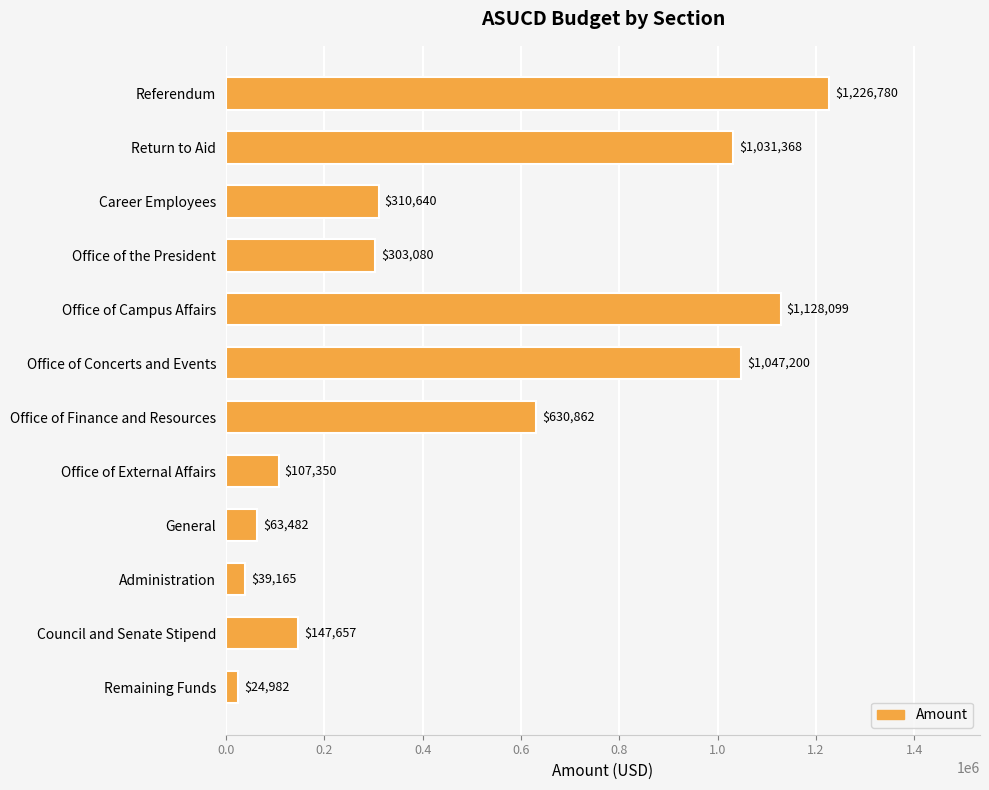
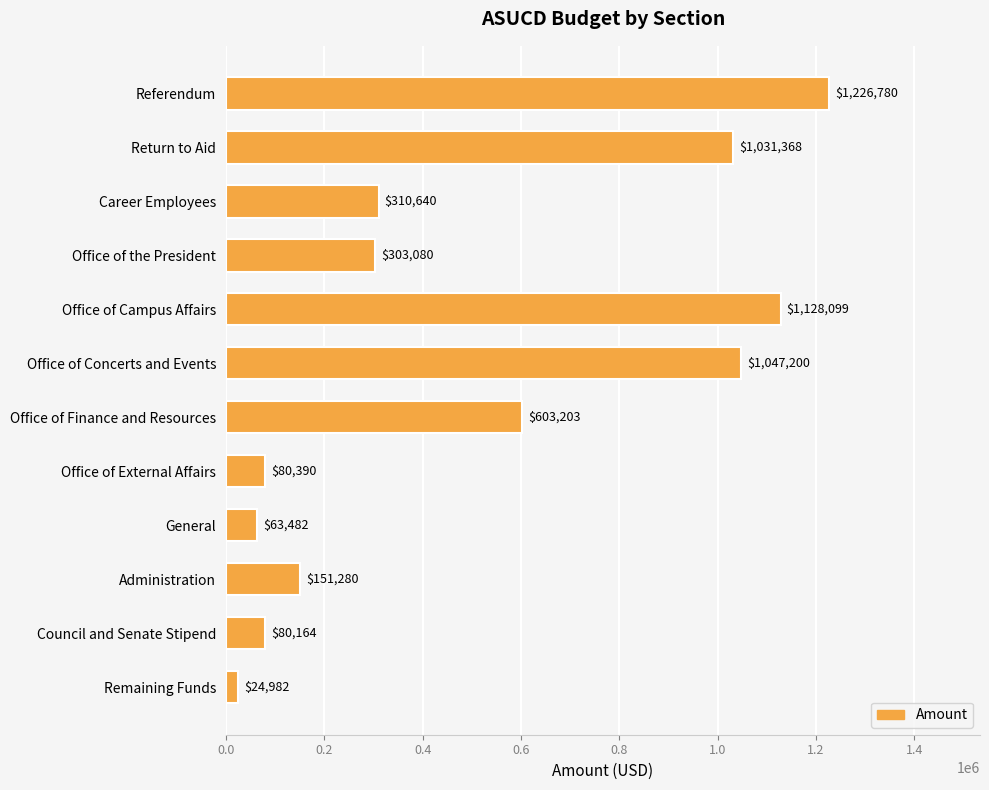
Office of Finance and Resources: $630,862 -> $603,203
Office of External Affairs: $107,350 -> $80,390
Administration: $39,165 -> $151,280
Council and Senate Stipend: $147,657 -> $80,164
